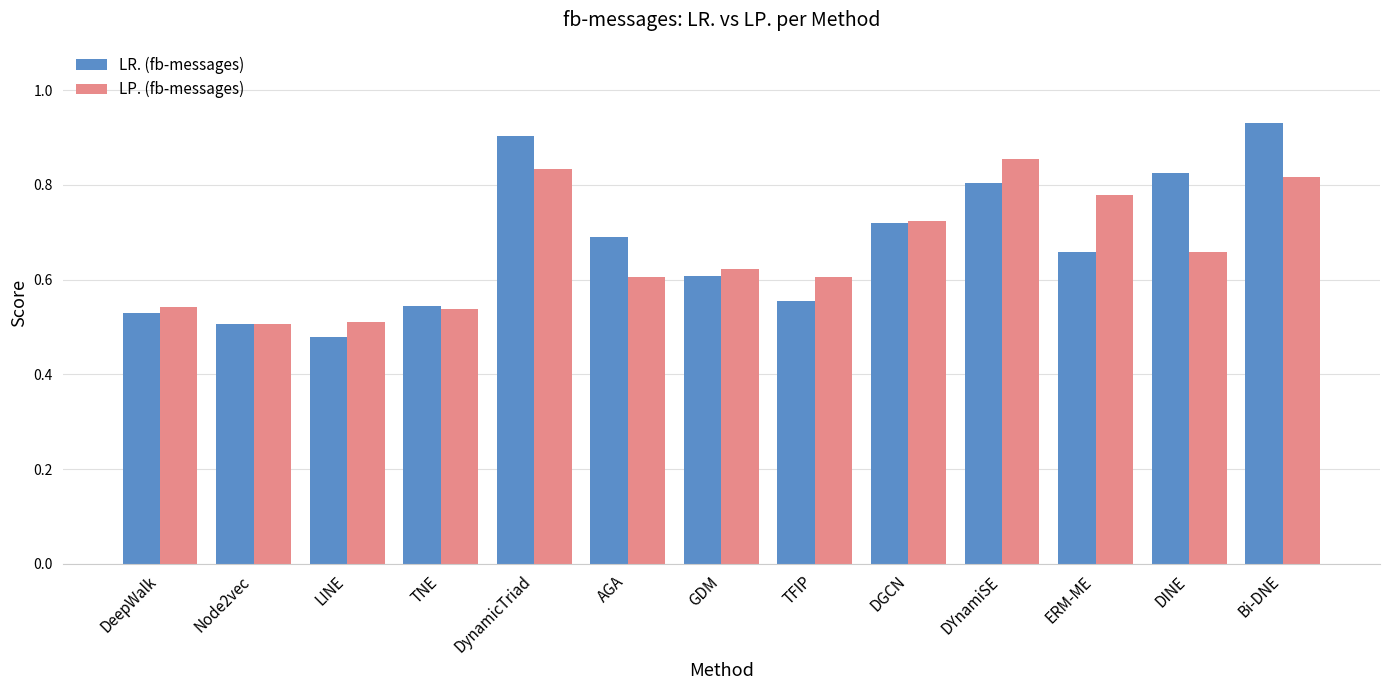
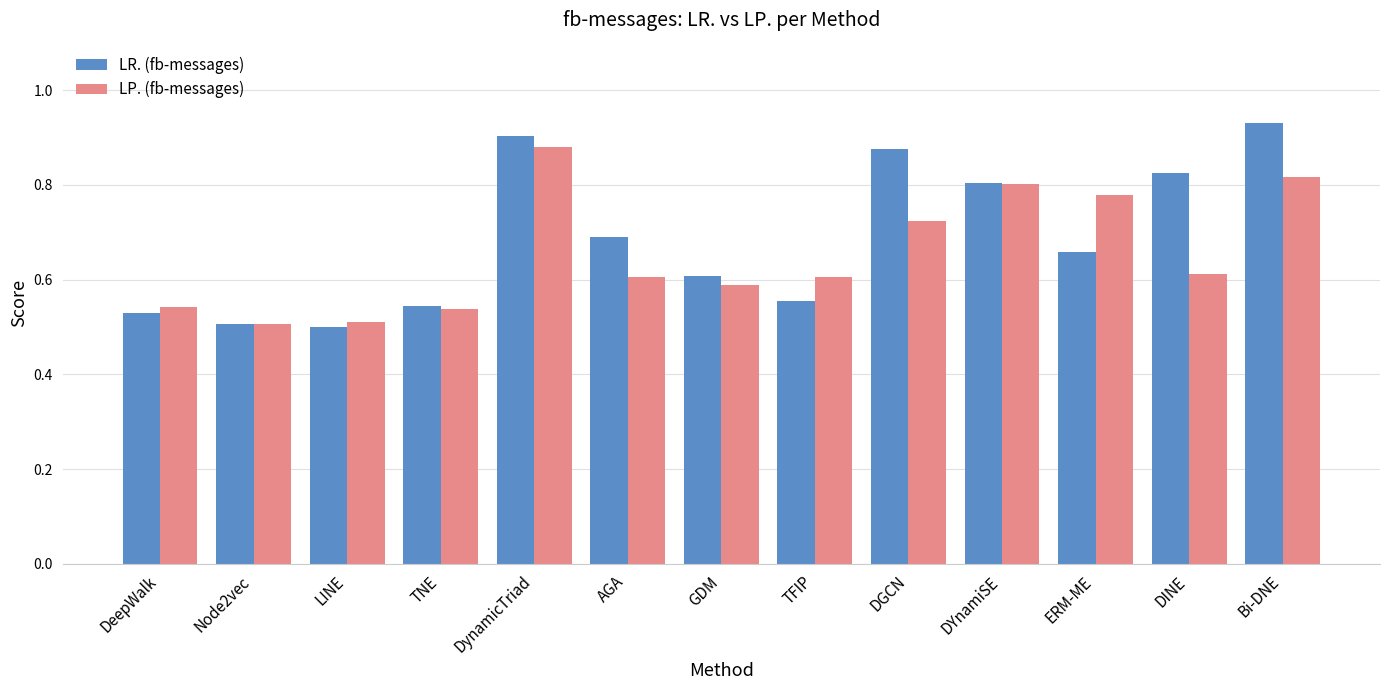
LR. (fb-messages), LINE: 0.48 -> 0.50
LP. (fb-messages), DynamicTriad: 0.83 -> 0.88
LP. (fb-messages), GDM: 0.62 -> 0.59
LR. (fb-messages), DGCN: 0.72 -> 0.88
LP. (fb-messages), DYnamiSE: 0.85 -> 0.80
LP. (fb-messages), DINE: 0.66 -> 0.61
